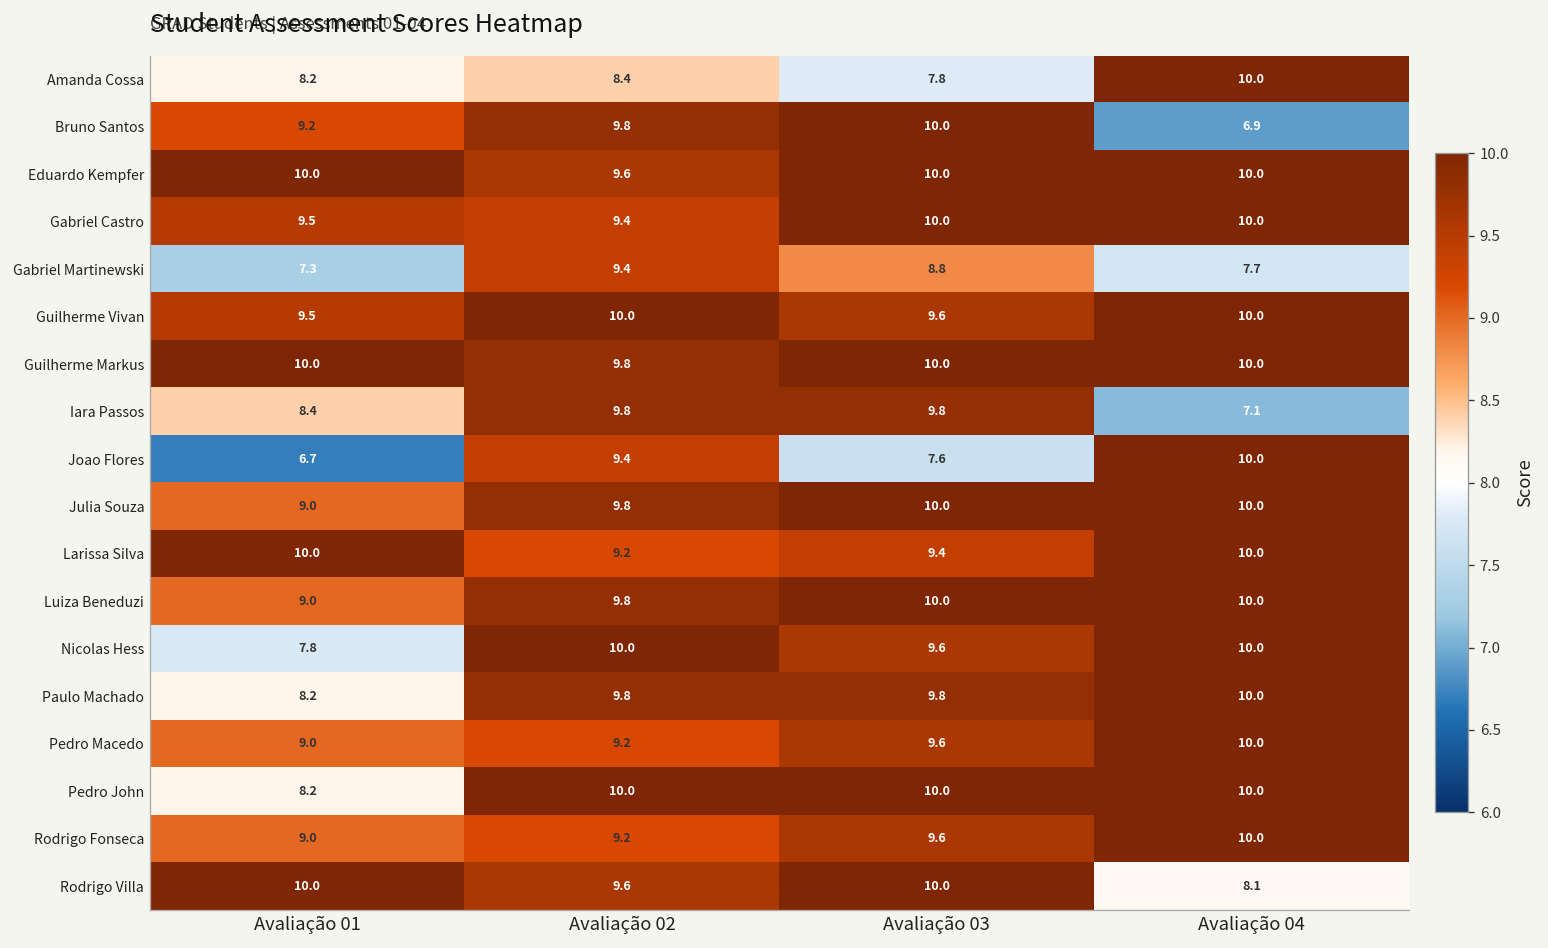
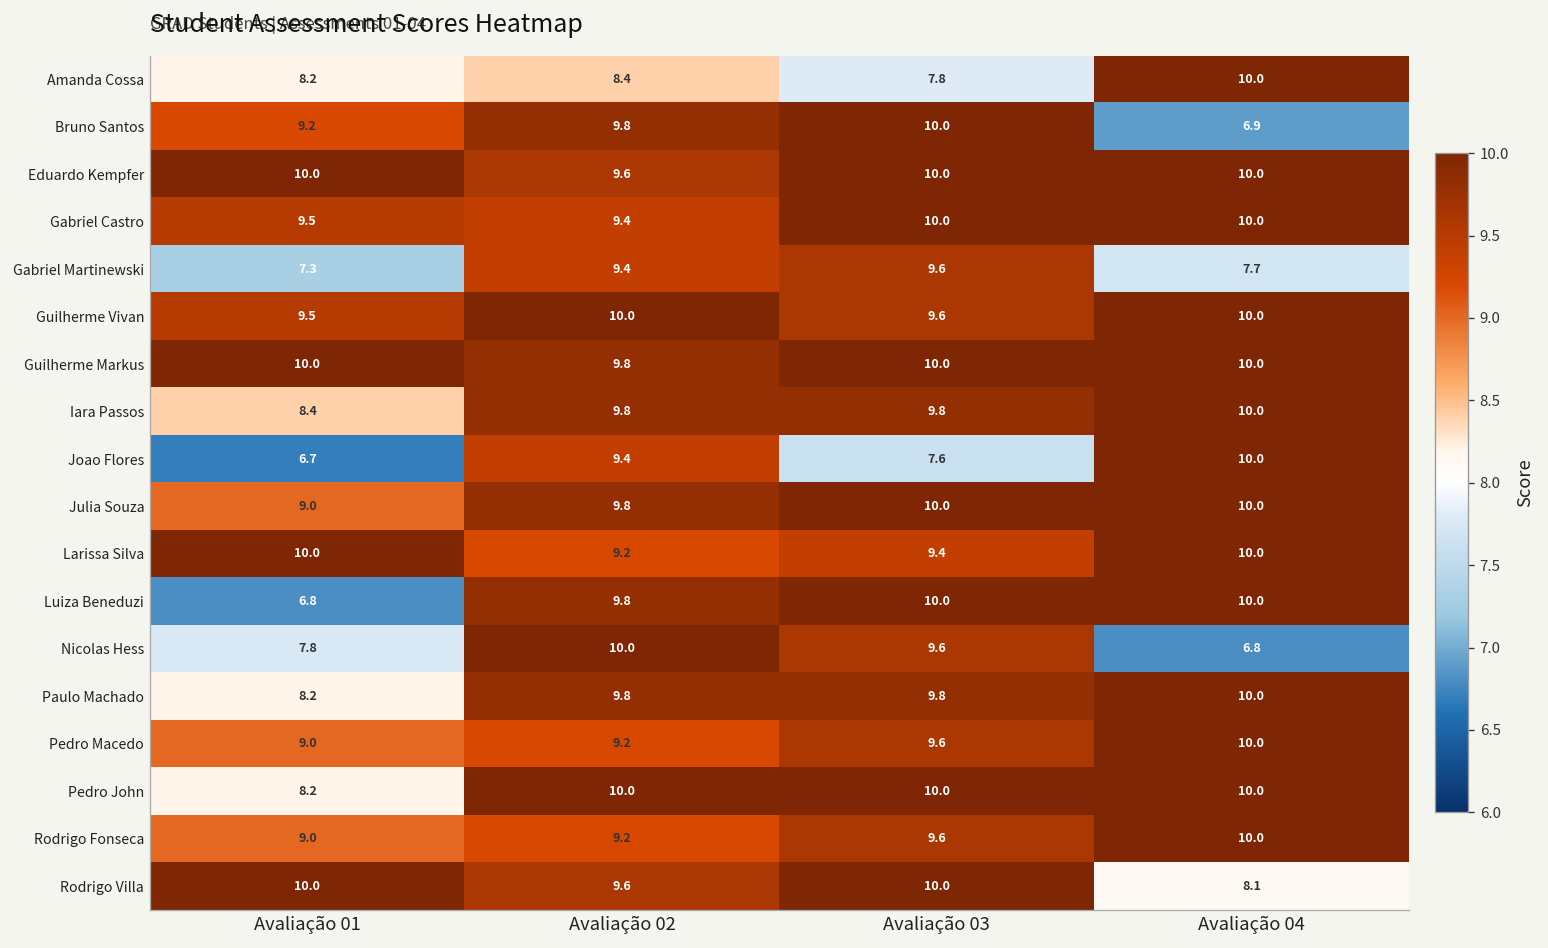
Gabriel Martinewski, Avaliação 03: 8.8 -> 9.6
Iara Passos, Avaliação 04: 7.1 -> 10.0
Luiza Beneduzi, Avaliação 01: 9.0 -> 6.8
Nicolas Hess, Avaliação 04: 10.0 -> 6.8
